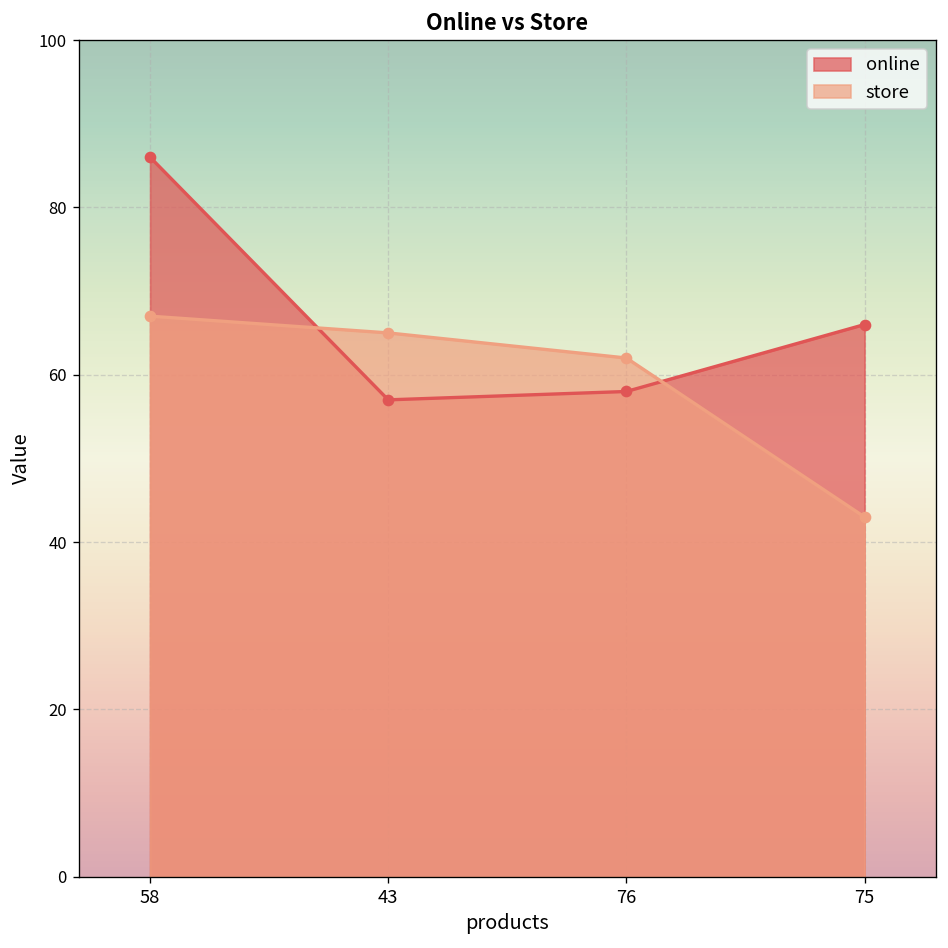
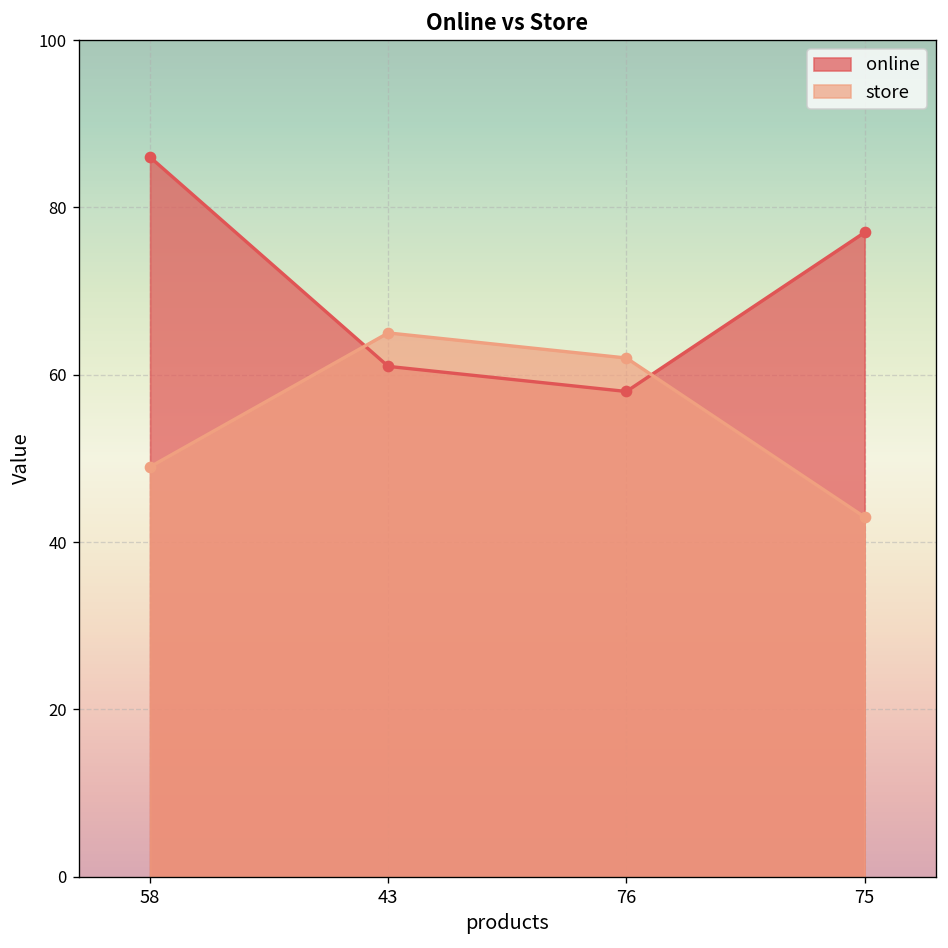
store, 58: 67 -> 49
online, 43: 57 -> 61
online, 75: 66 -> 77
